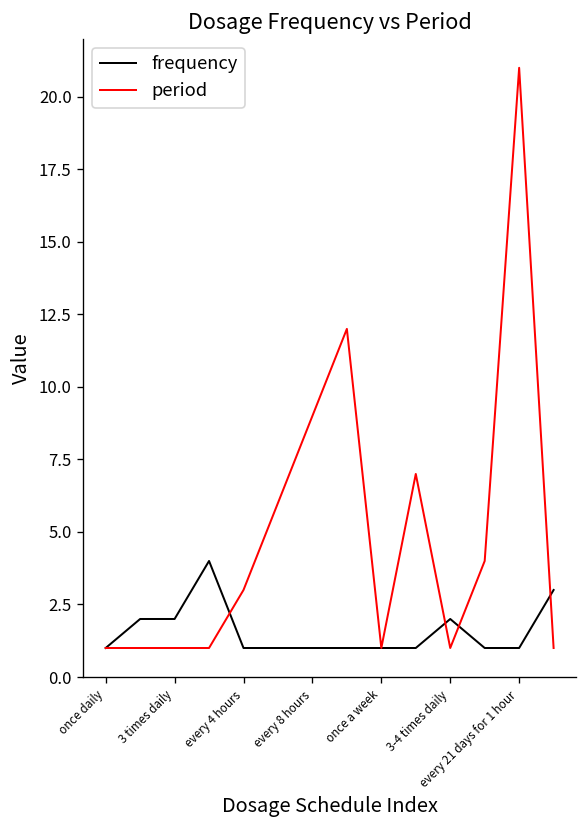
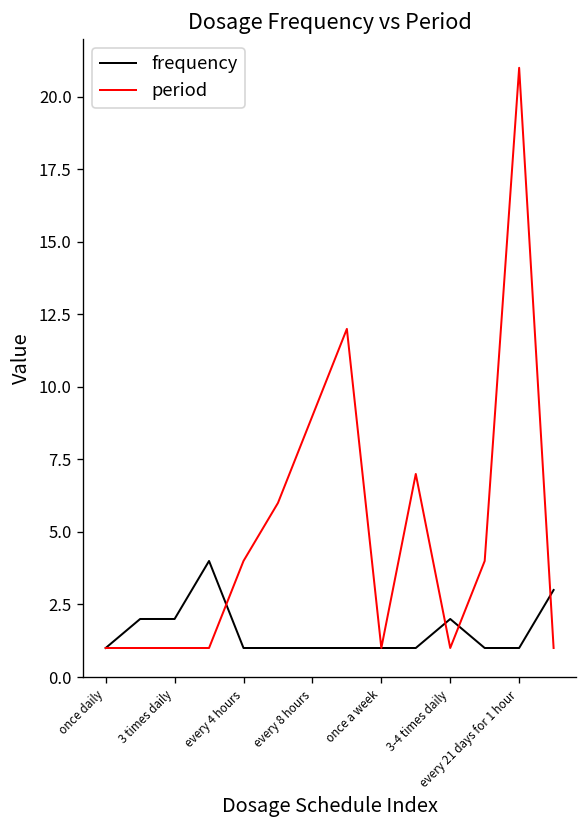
period, every 4 hours: 3 -> 4
